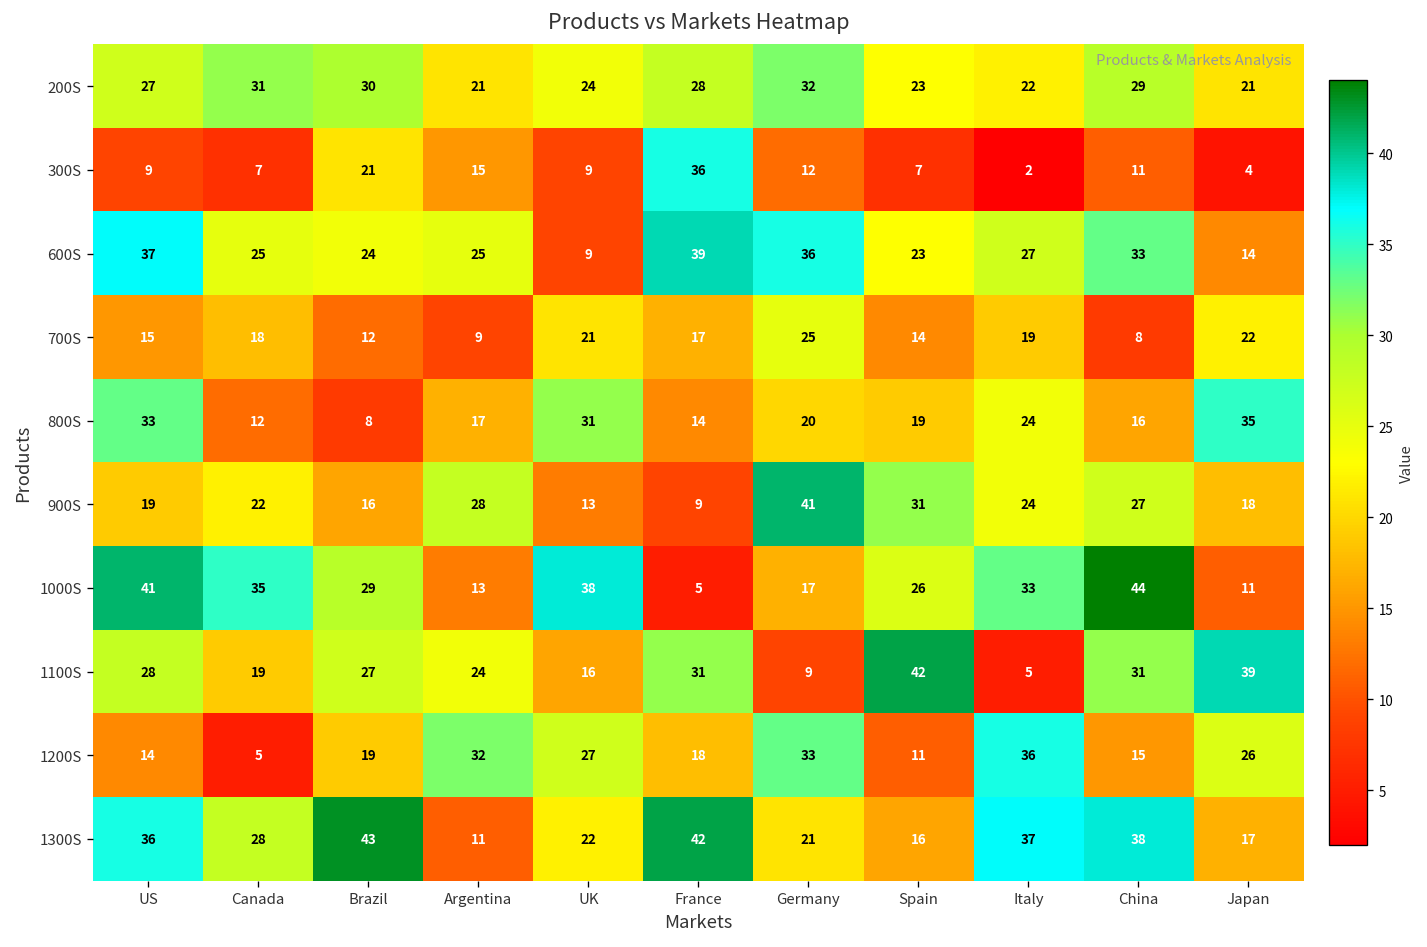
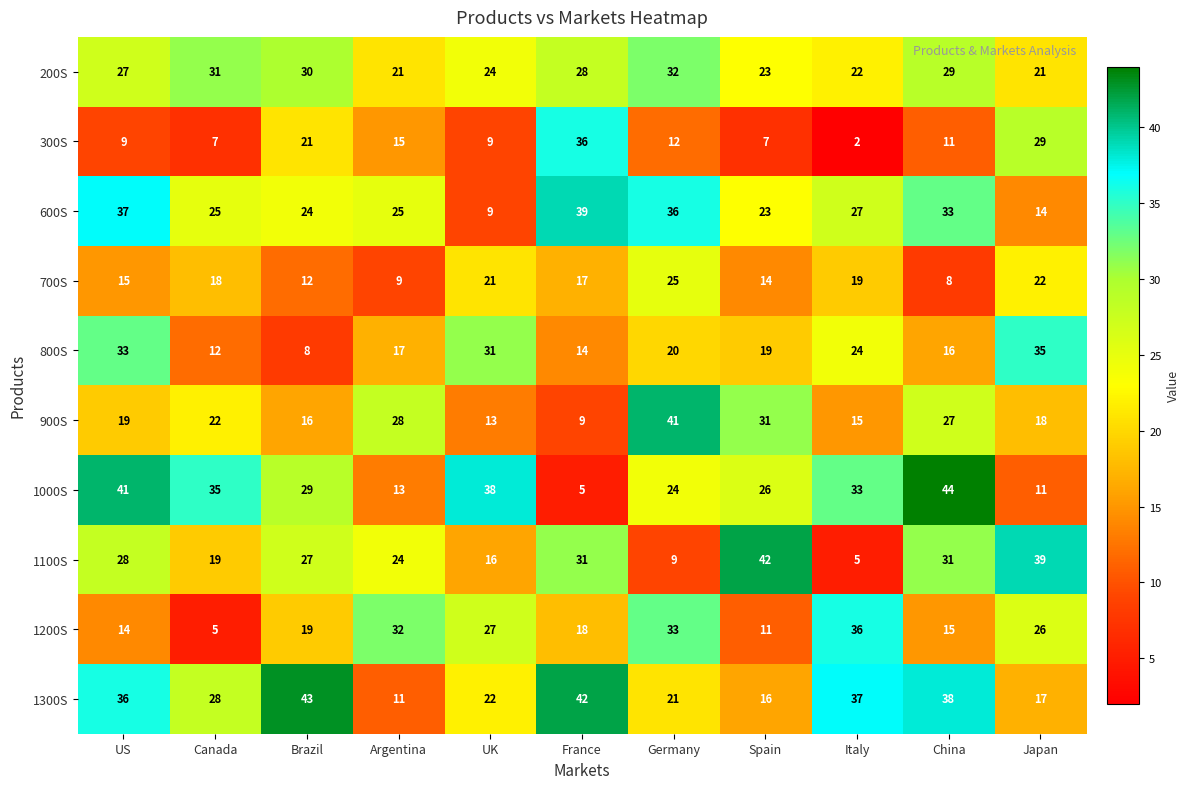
300S, Japan: 4 -> 29
900S, Italy: 24 -> 15
1000S, Germany: 17 -> 24
